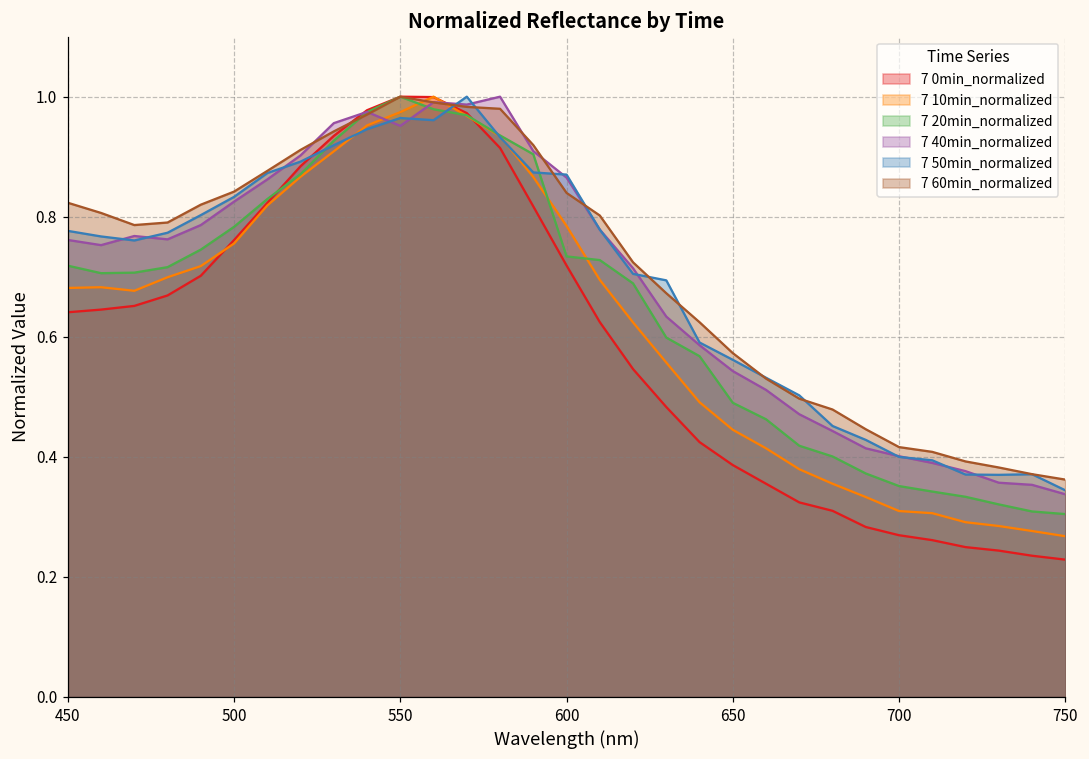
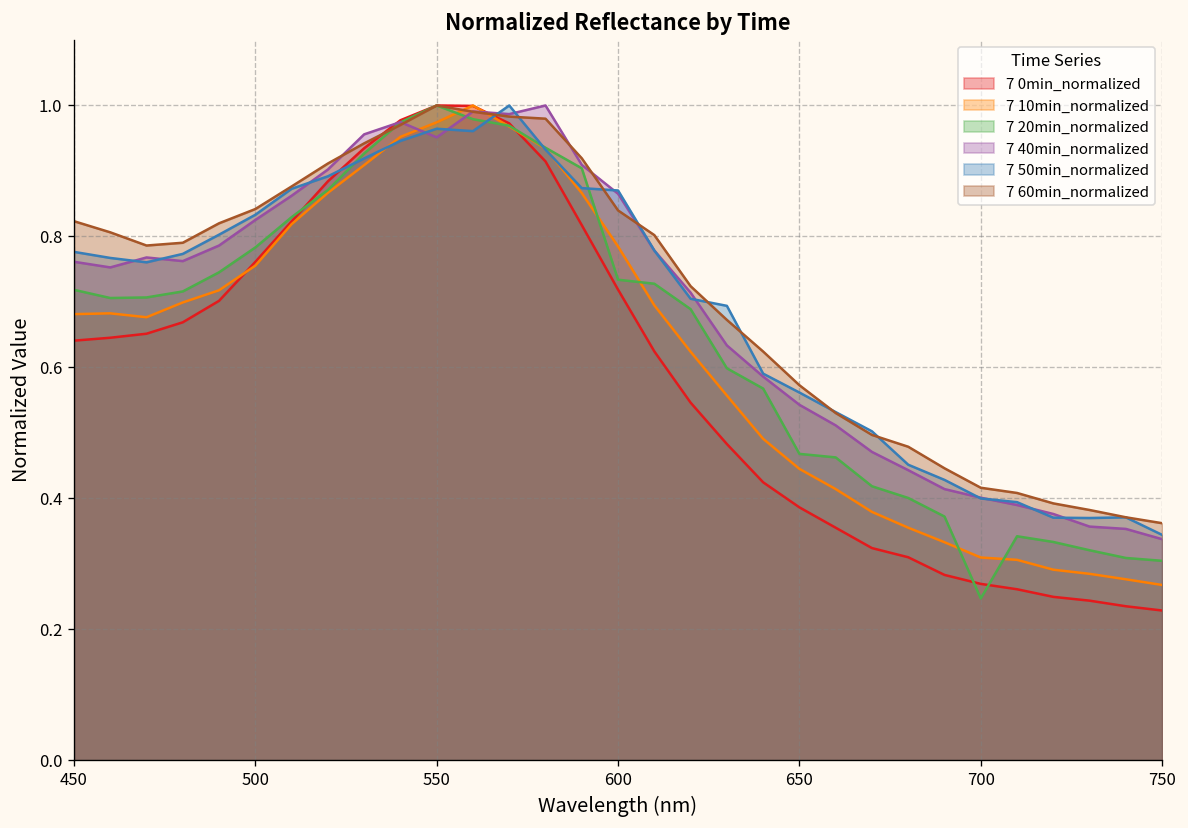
7 20min_normalized, 650: 0.49 -> 0.47
7 20min_normalized, 700: 0.35 -> 0.25
